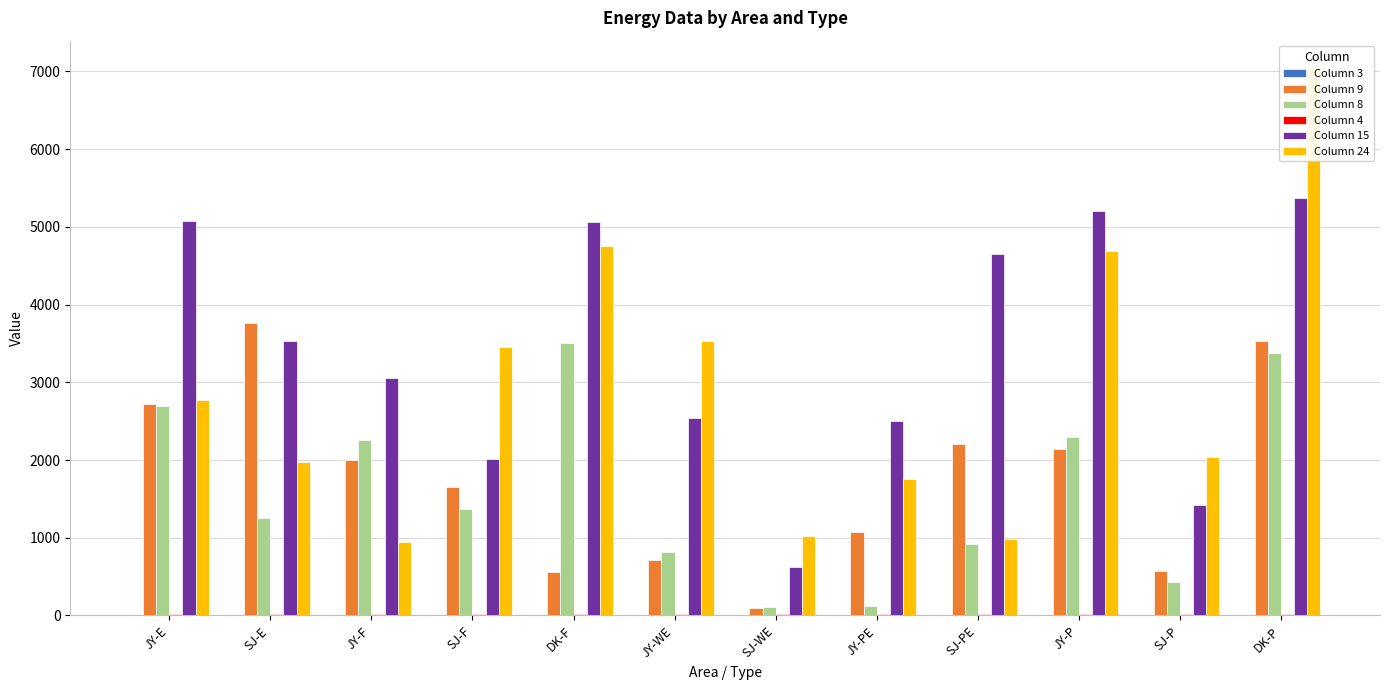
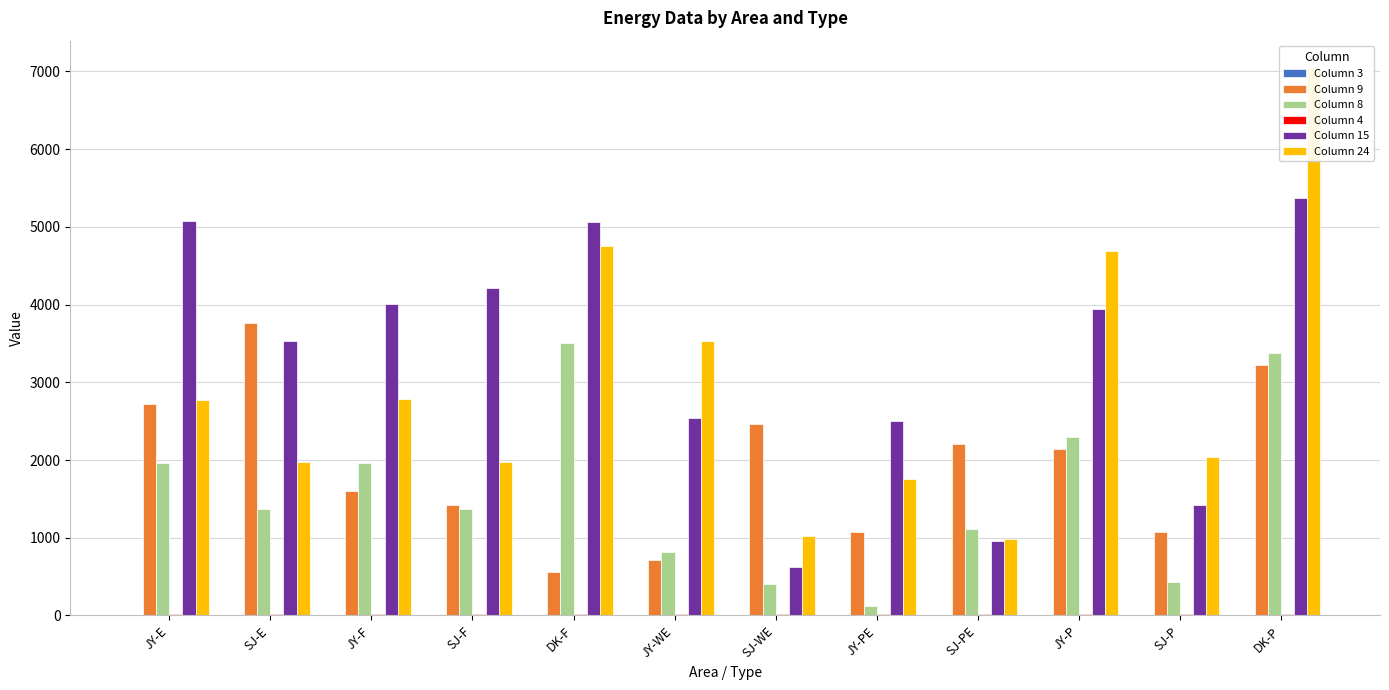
Column 8, JY-E: 2700 -> 2000
Column 8, SJ-E: 1300 -> 1400
Column 9, JY-F: 2000 -> 1600
Column 8, JY-F: 2300 -> 2000
Column 15, JY-F: 3100 -> 4000
Column 24, JY-F: 900 -> 2800
Column 9, SJ-F: 1600 -> 1400
Column 15, SJ-F: 2000 -> 4200
Column 24, SJ-F: 3500 -> 2000
Column 9, SJ-WE: 100 -> 2500
Column 8, SJ-WE: 100 -> 400
Column 8, SJ-PE: 900 -> 1100
Column 15, SJ-PE: 4600 -> 1000
Column 15, JY-P: 5200 -> 3900
Column 9, SJ-P: 600 -> 1100
Column 9, DK-P: 3500 -> 3200
